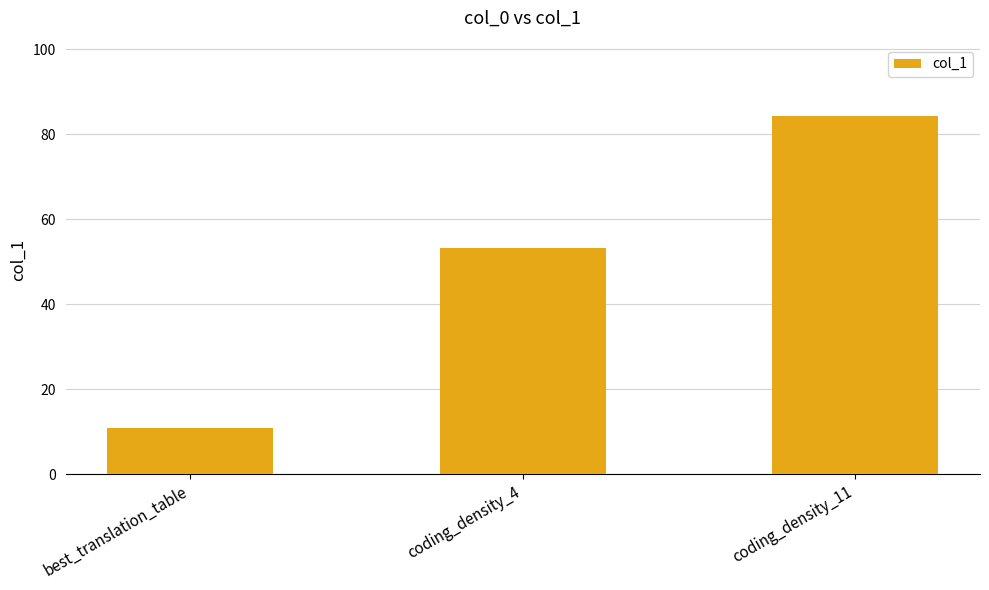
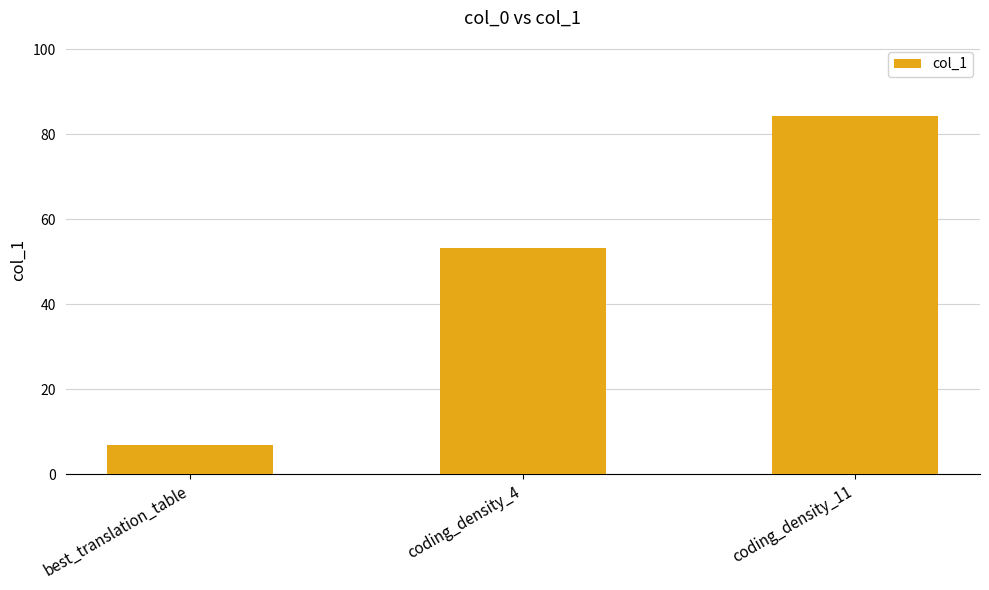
best_translation_table: 11 -> 7
